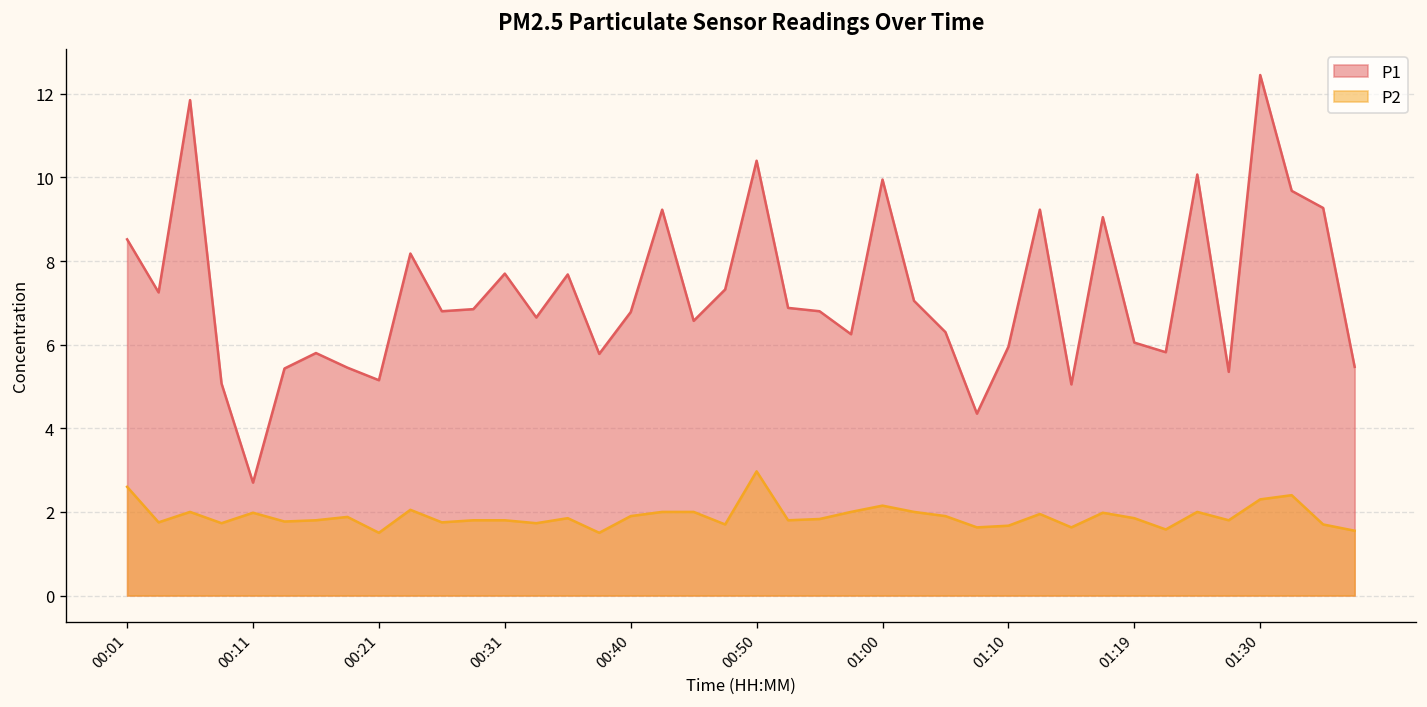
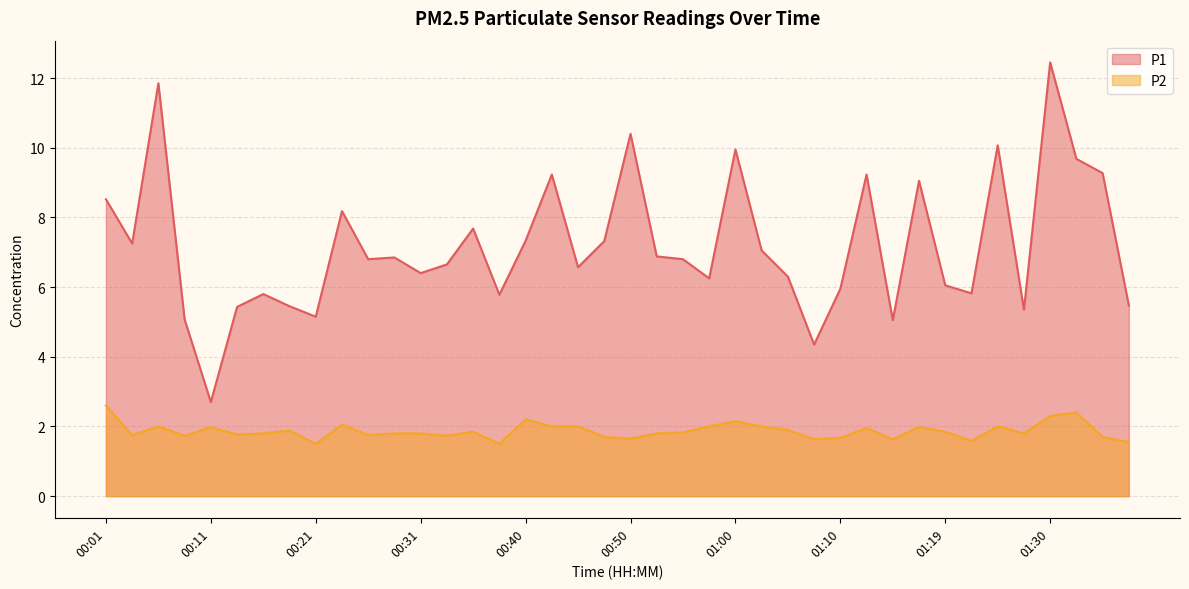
P1, 00:31: 7.7 -> 6.4
P1, 00:40: 6.8 -> 7.3
P2, 00:40: 1.9 -> 2.2
P2, 00:50: 3.0 -> 1.7
